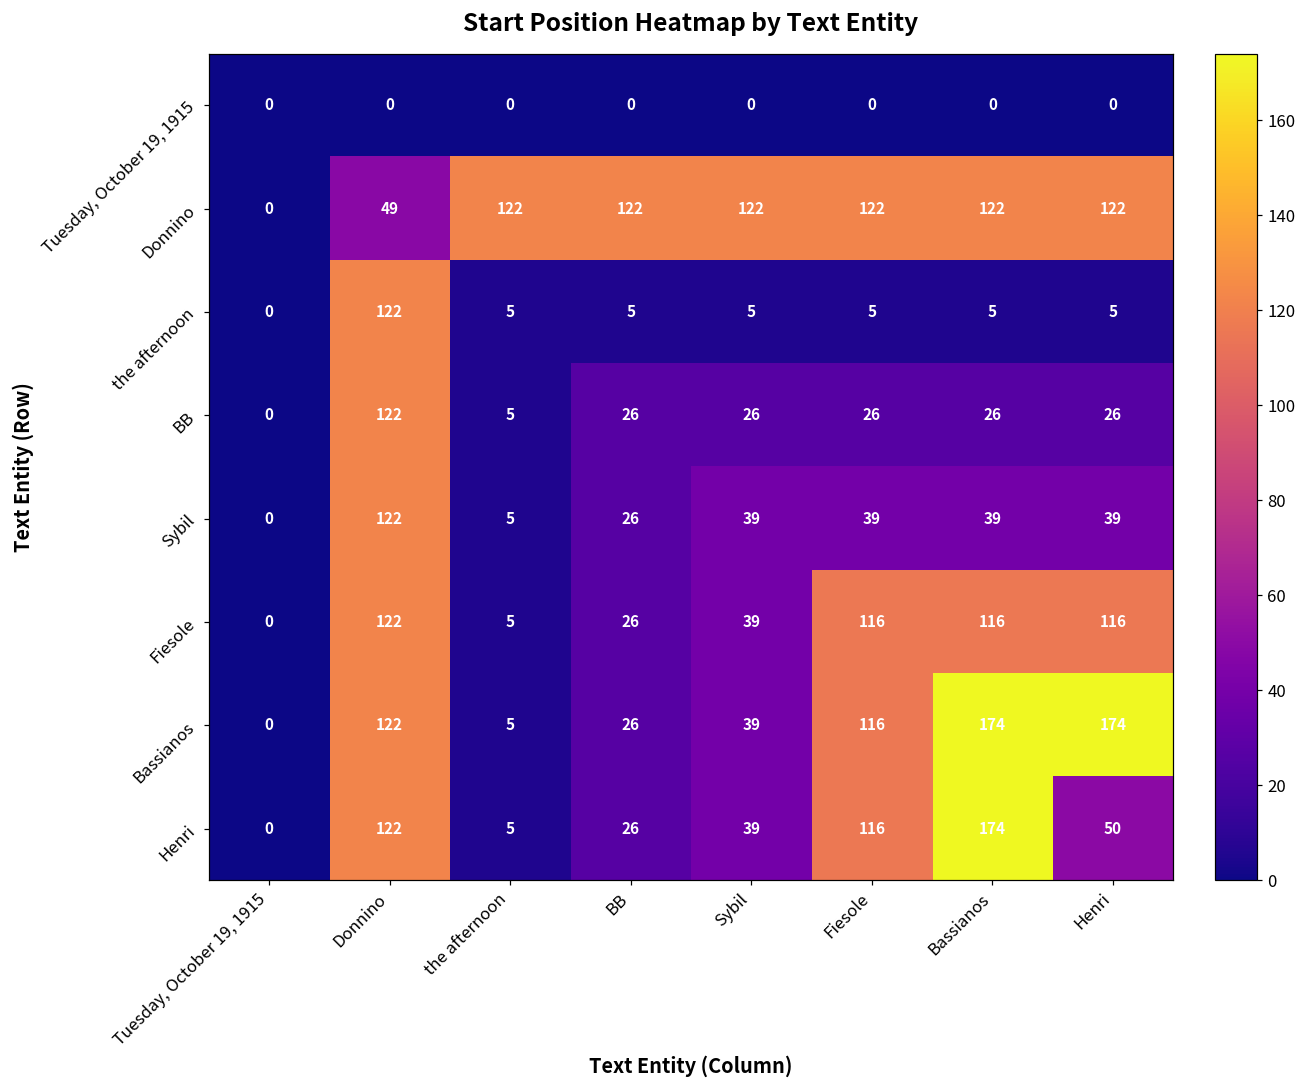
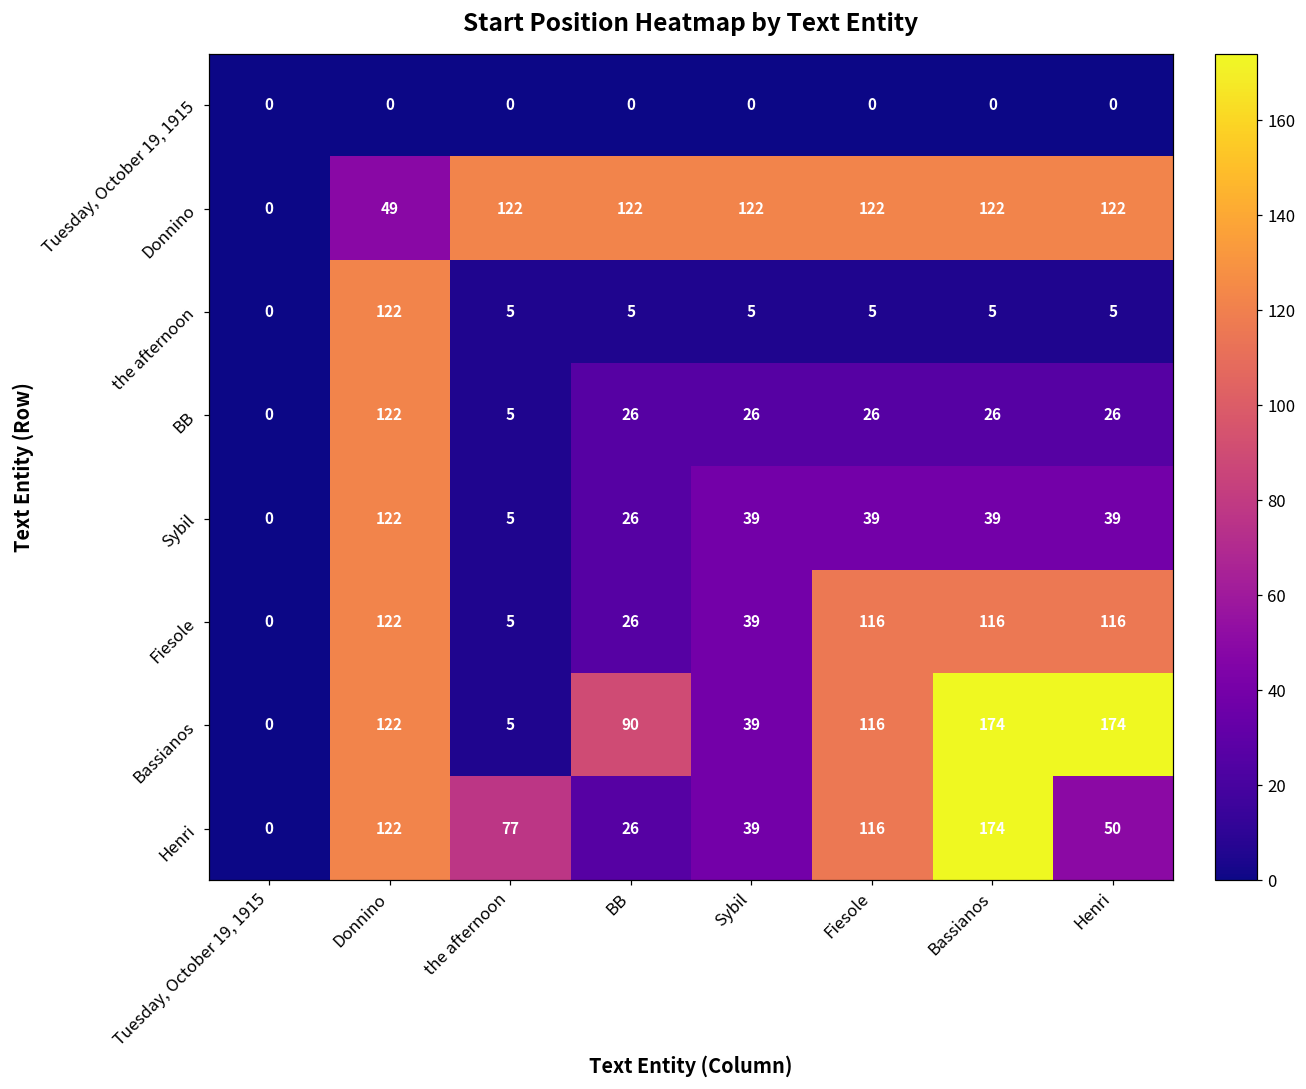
Bassianos, BB: 26 -> 90
Henri, the afternoon: 5 -> 77
